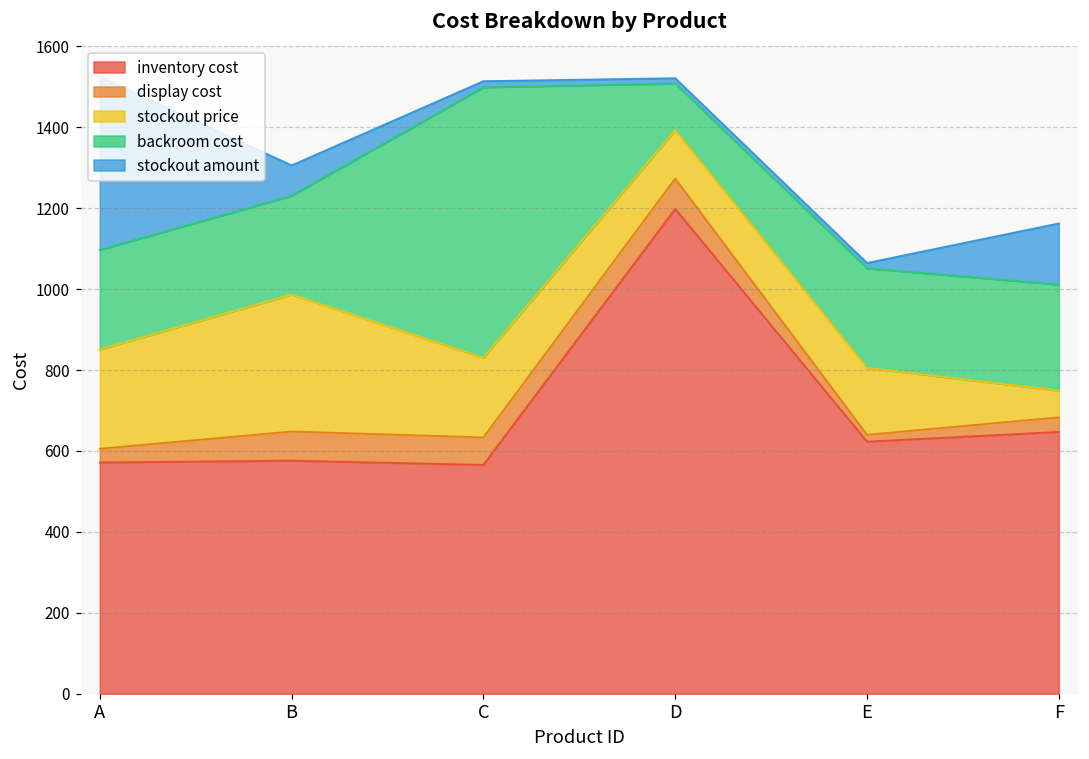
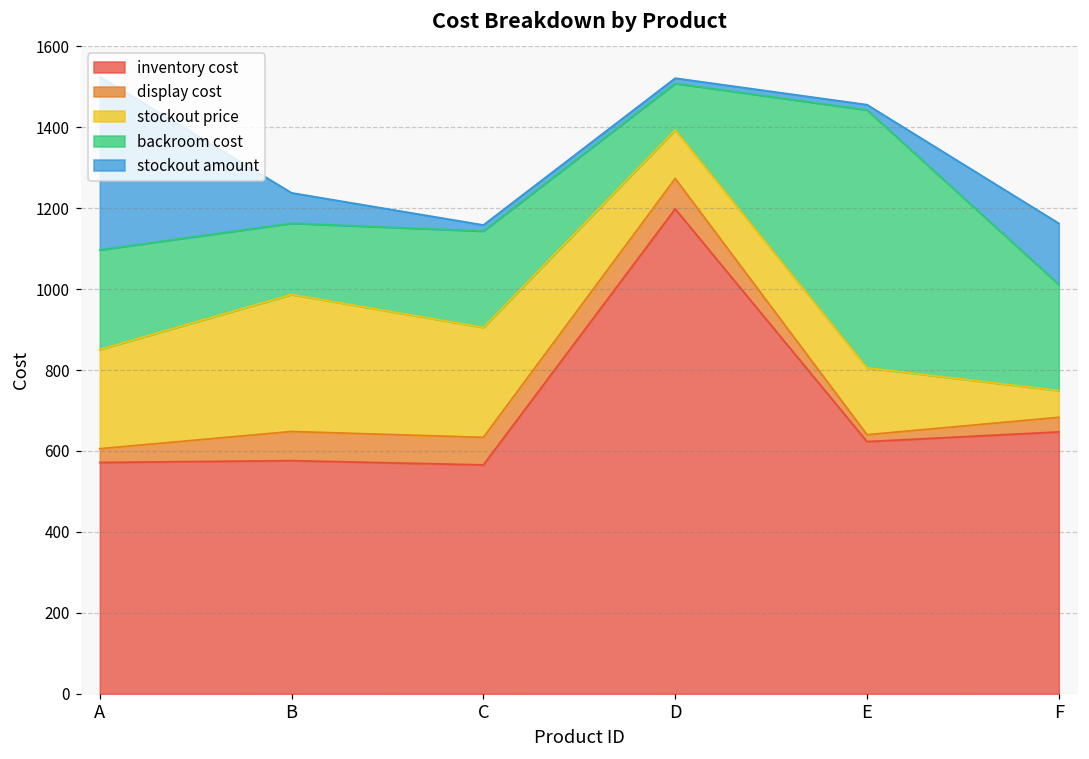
backroom cost, B: 240 -> 180
stockout price, C: 200 -> 270
backroom cost, C: 670 -> 240
backroom cost, E: 250 -> 640
